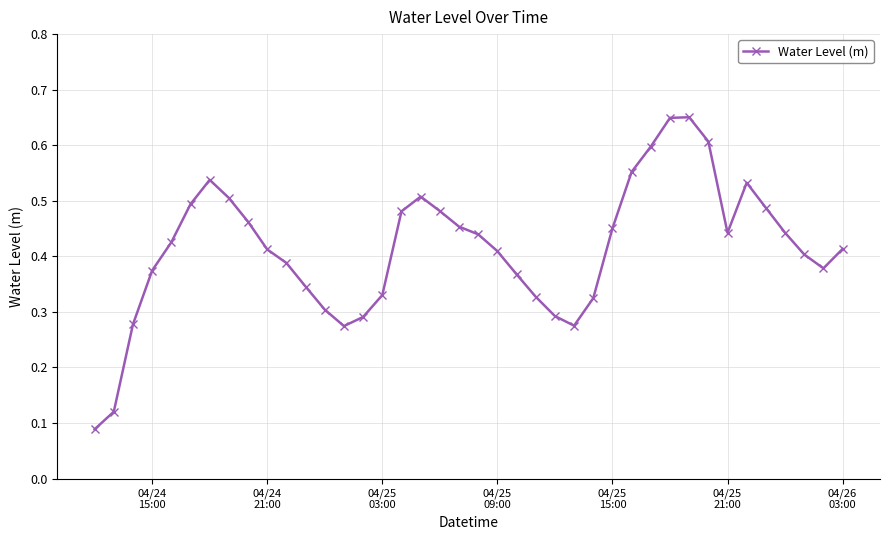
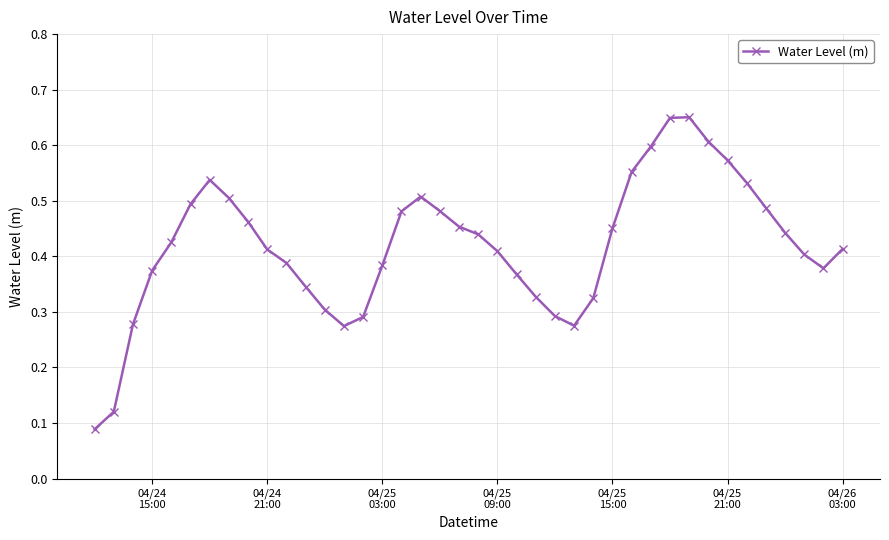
04/25 03:00: 0.33 -> 0.38
04/25 21:00: 0.44 -> 0.57
